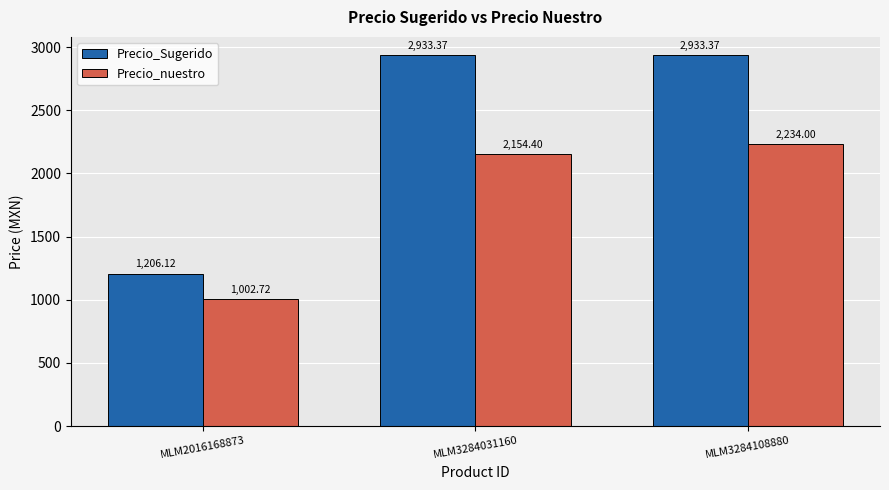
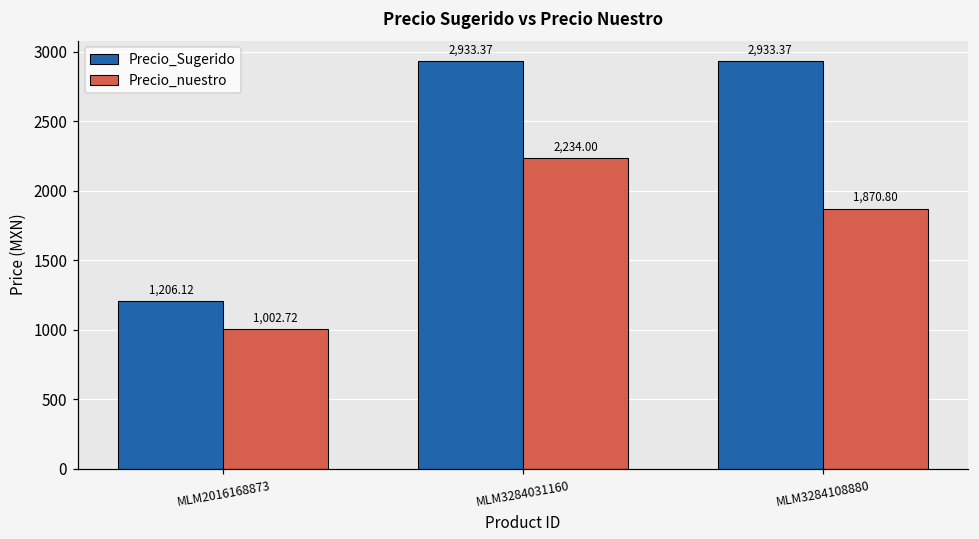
Precio_nuestro, MLM3284031160: 2,154.40 -> 2,234.00
Precio_nuestro, MLM3284108880: 2,234.00 -> 1,870.80
